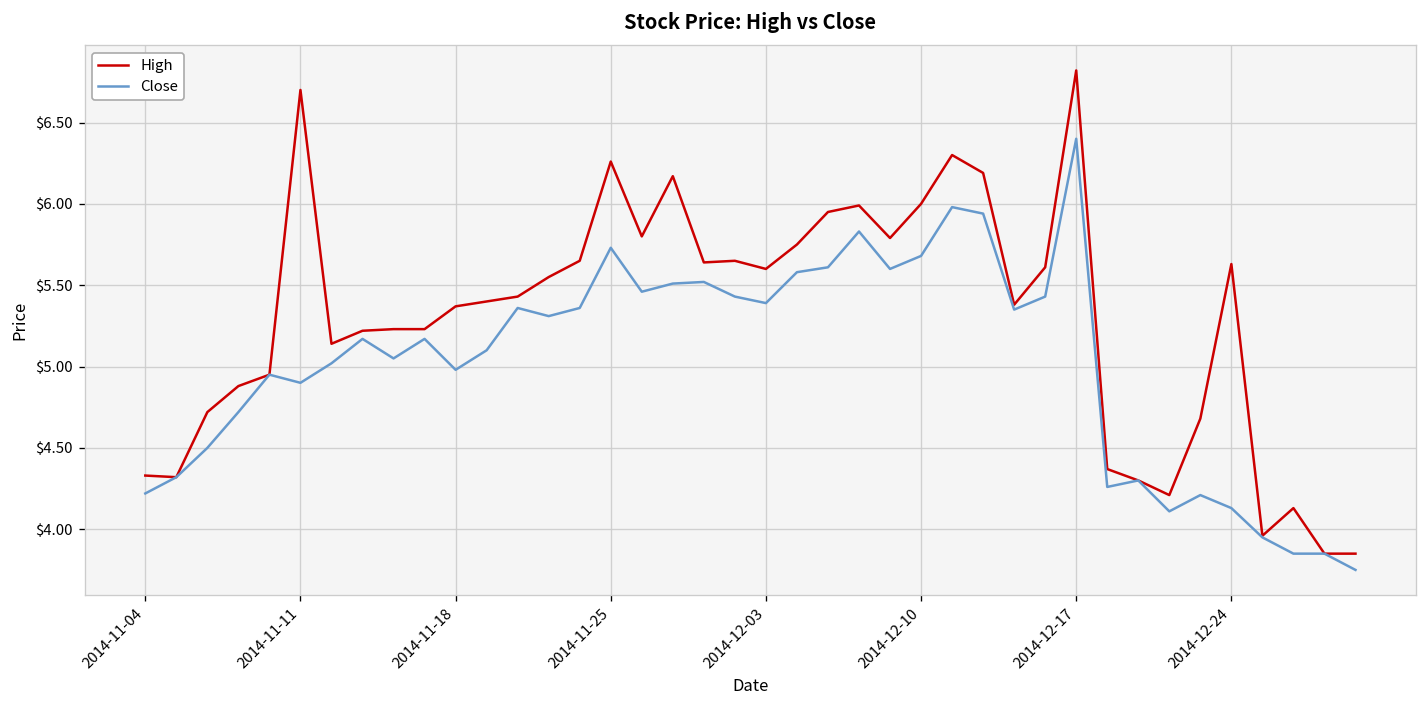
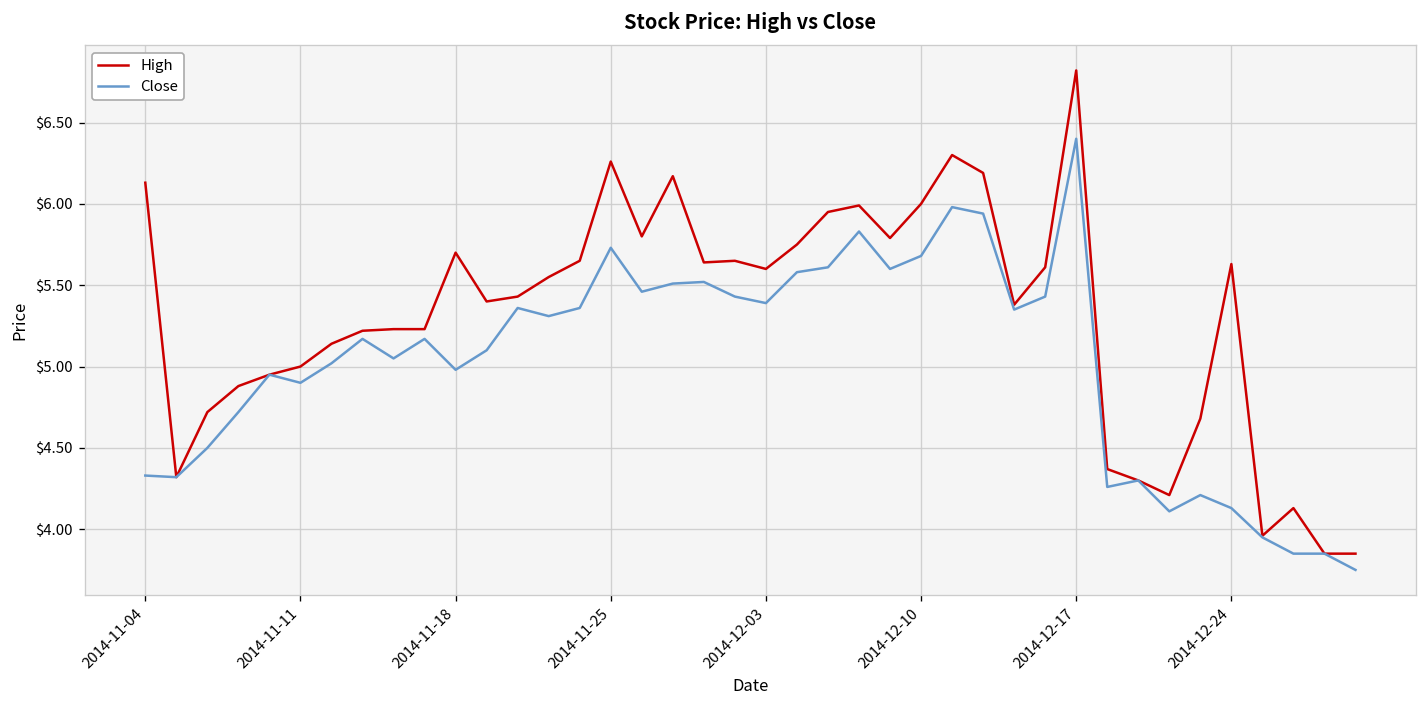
High, 2014-11-04: $4.33 -> $6.13
Close, 2014-11-04: $4.22 -> $4.33
High, 2014-11-11: $6.7 -> $5.0
High, 2014-11-18: $5.37 -> $5.70
